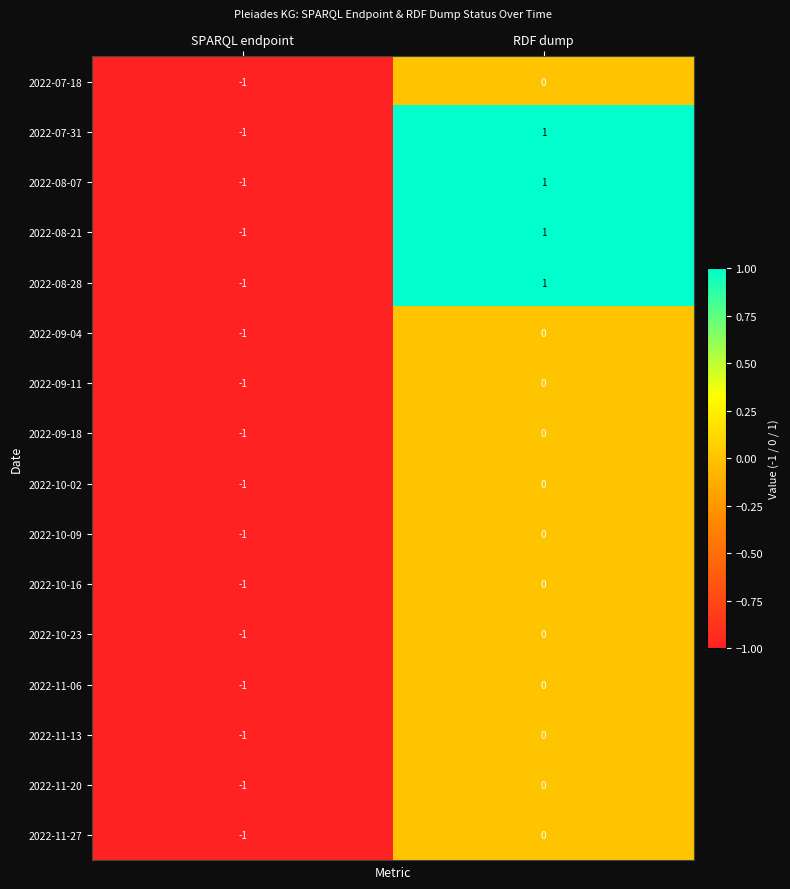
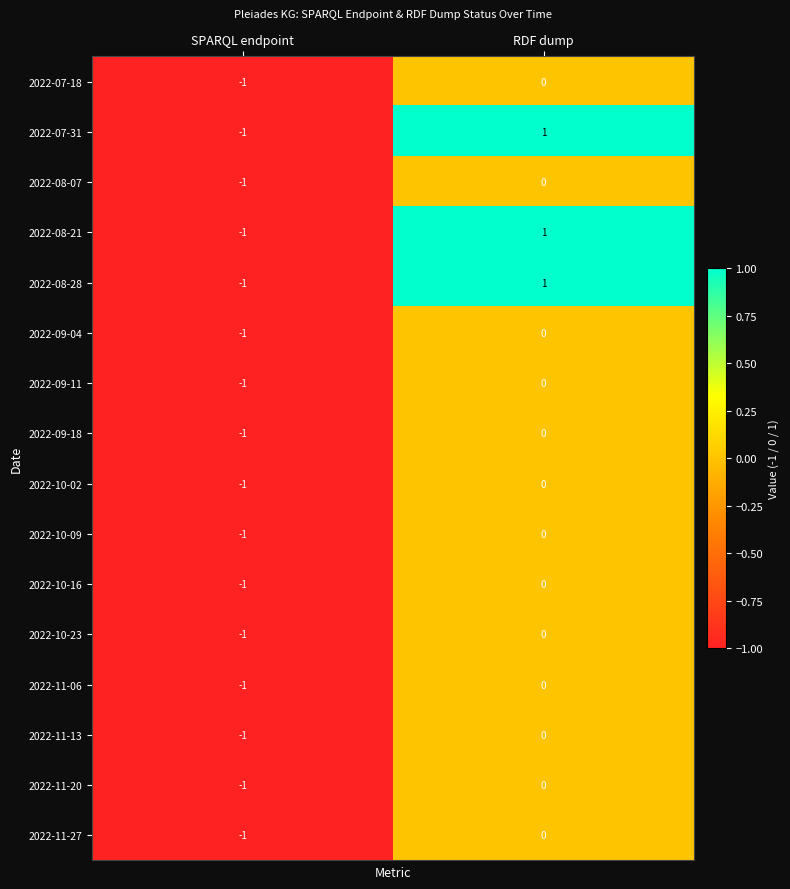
2022-08-07, RDF dump: 1 -> 0
